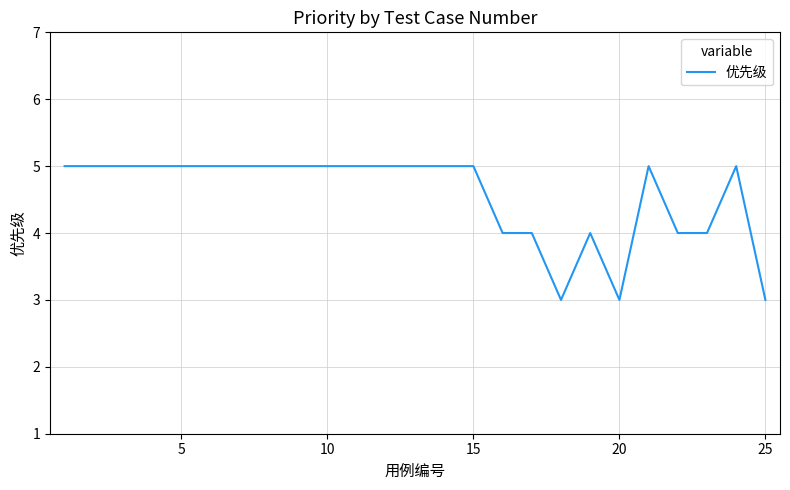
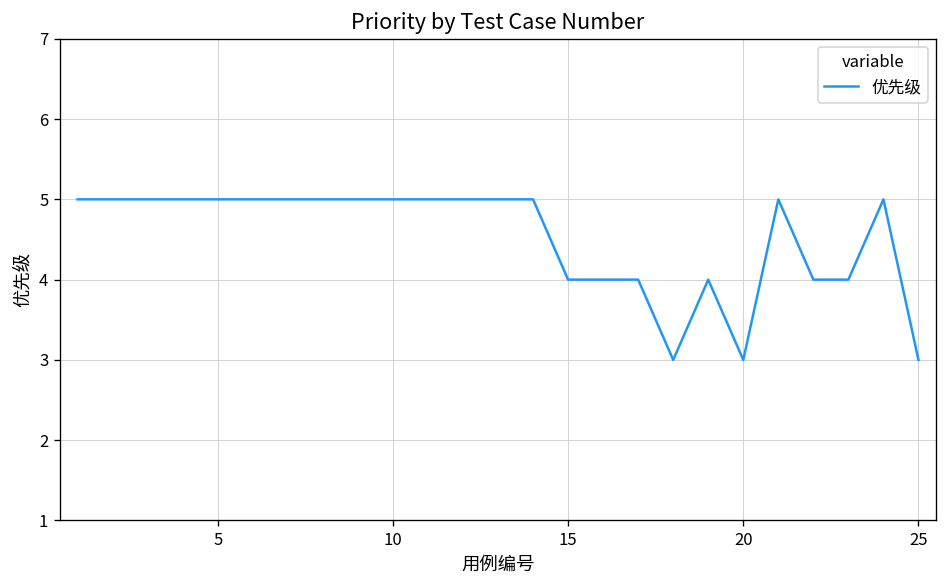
15: 5 -> 4
